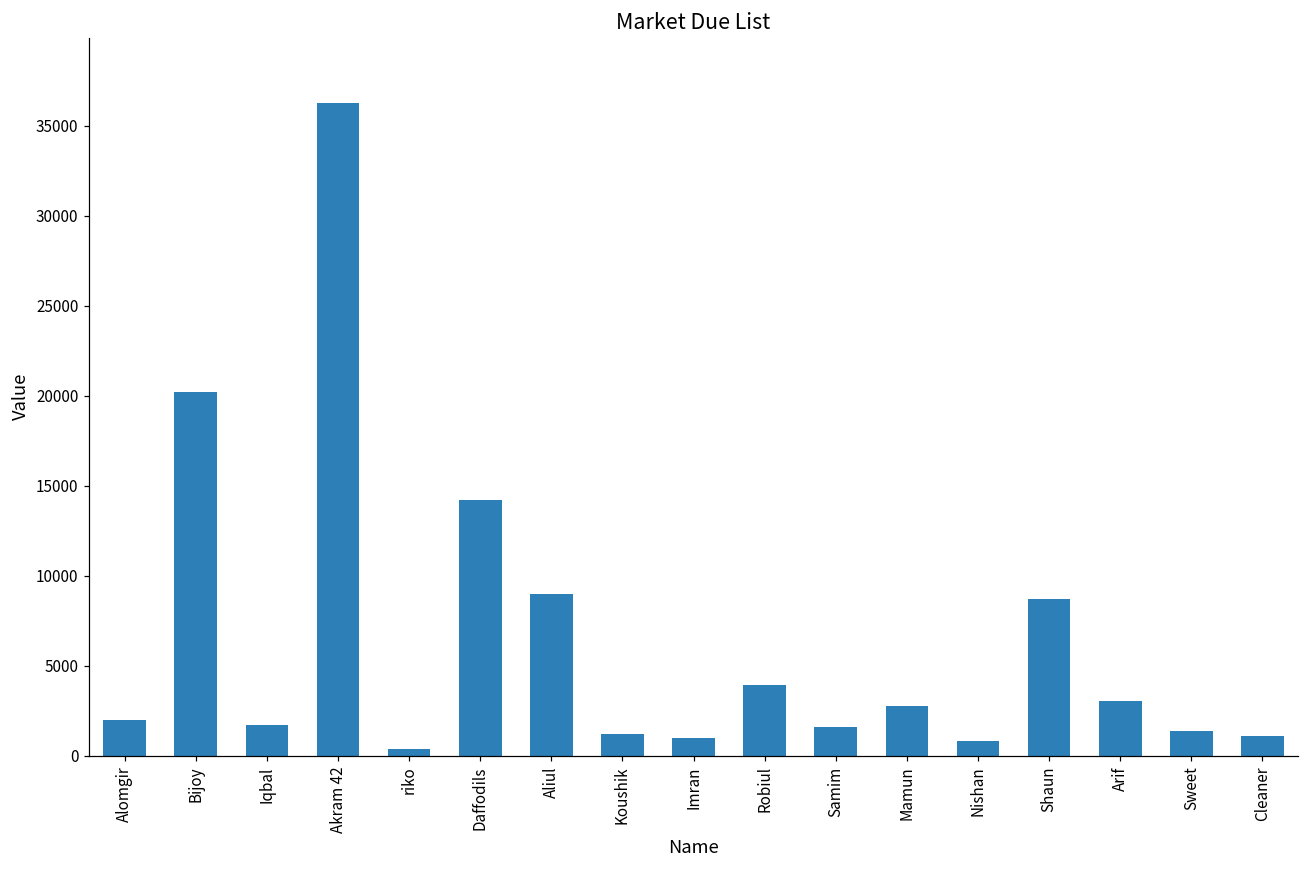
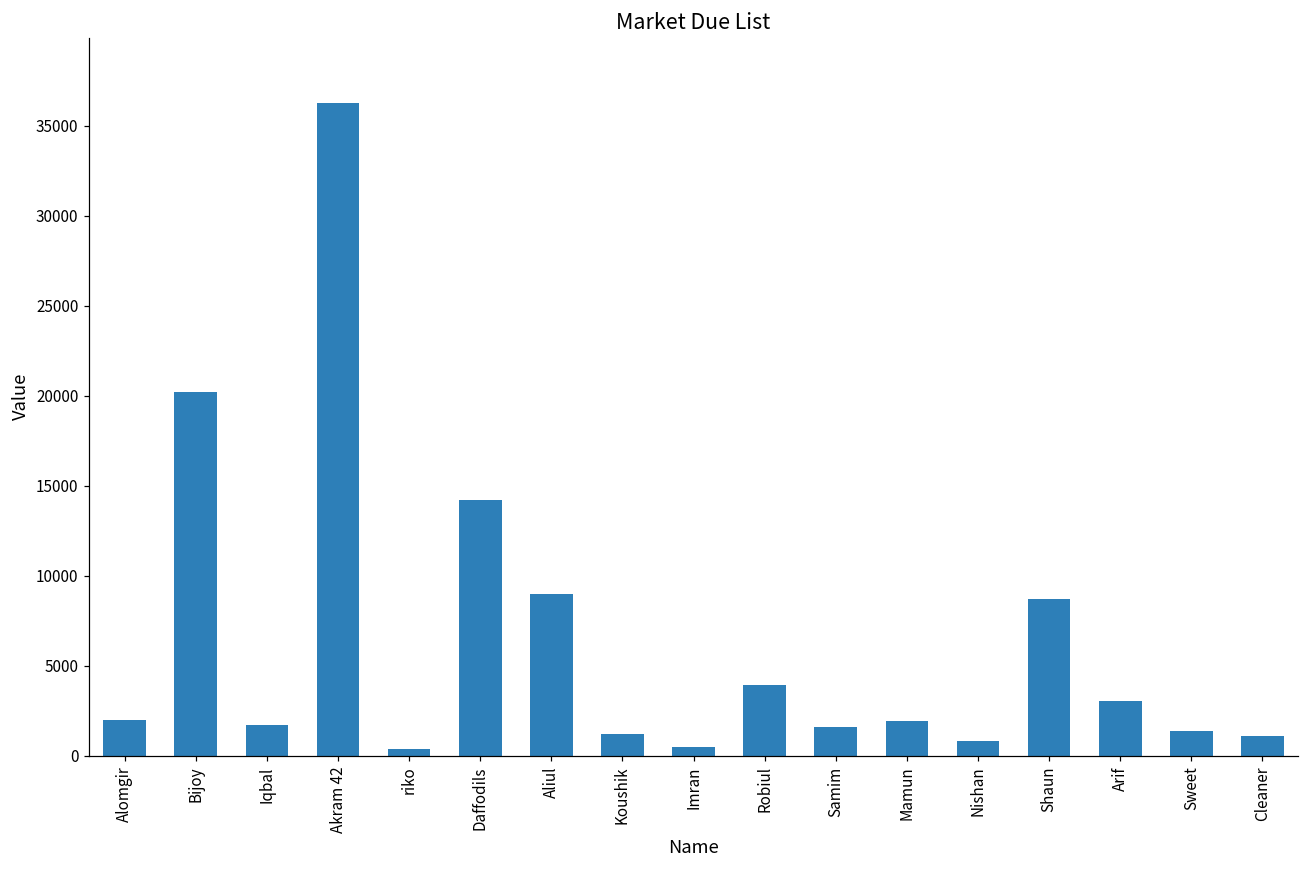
Imran: 1000 -> 500
Mamun: 2800 -> 1900
